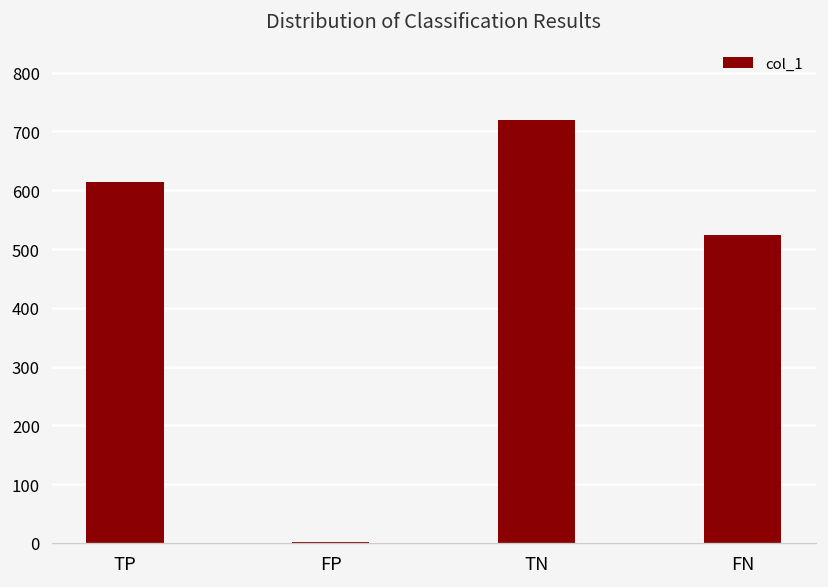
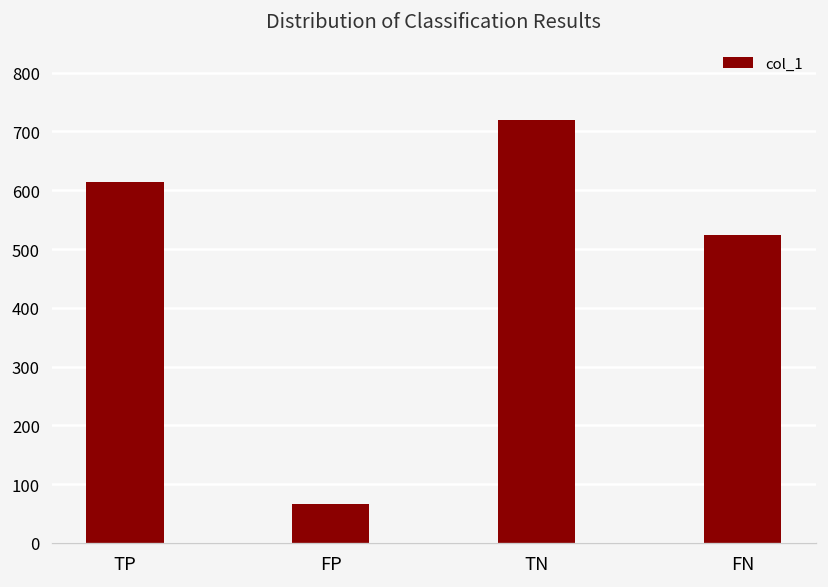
FP: 0 -> 70
